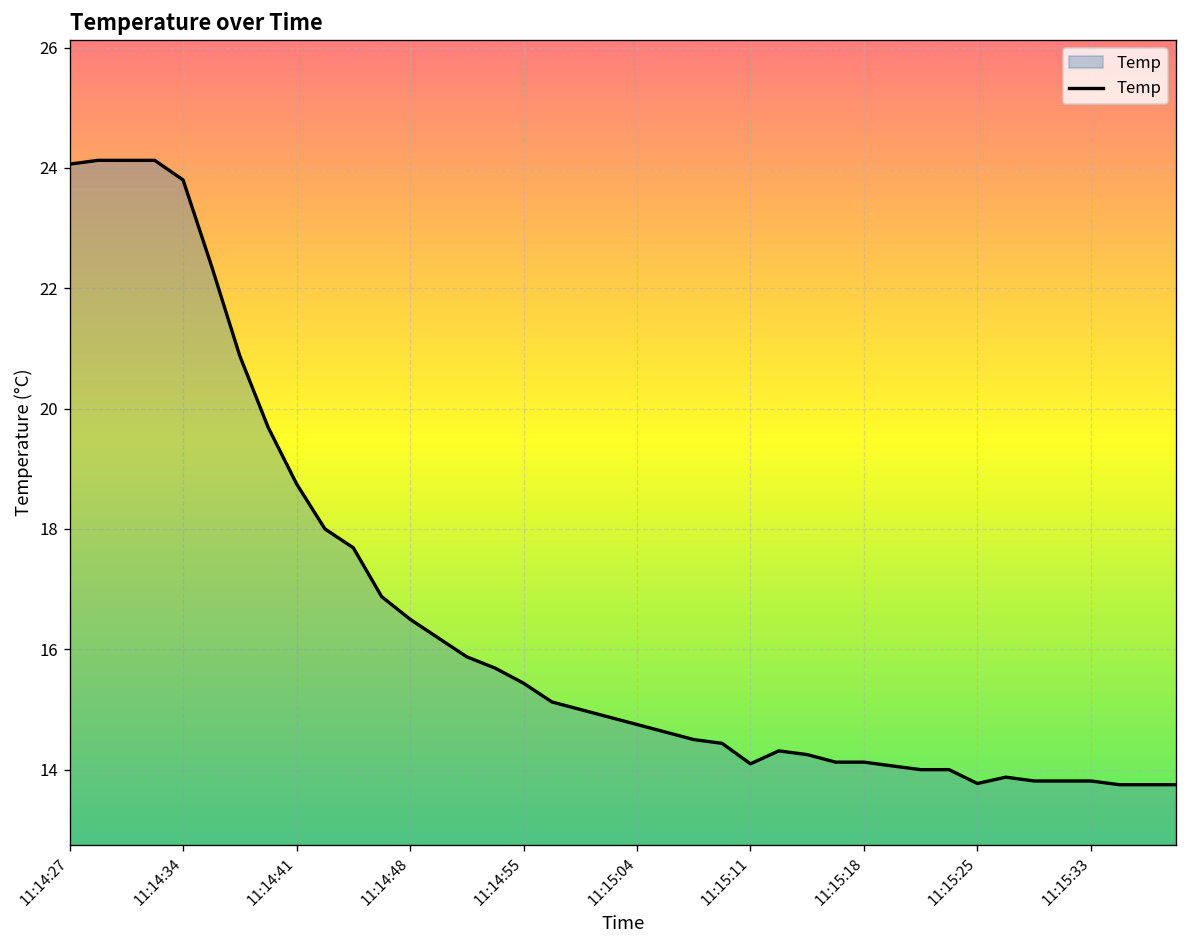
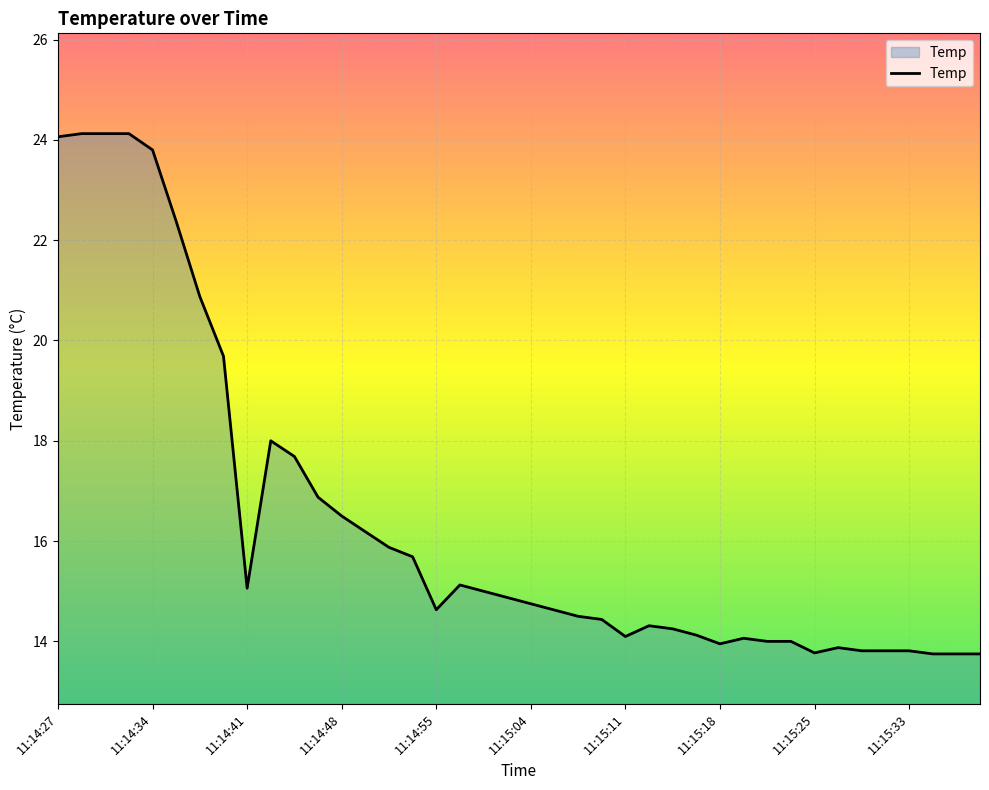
11:14:41: 18.8 -> 15.1
11:14:55: 15.4 -> 14.6
11:15:18: 14.1 -> 14.0
